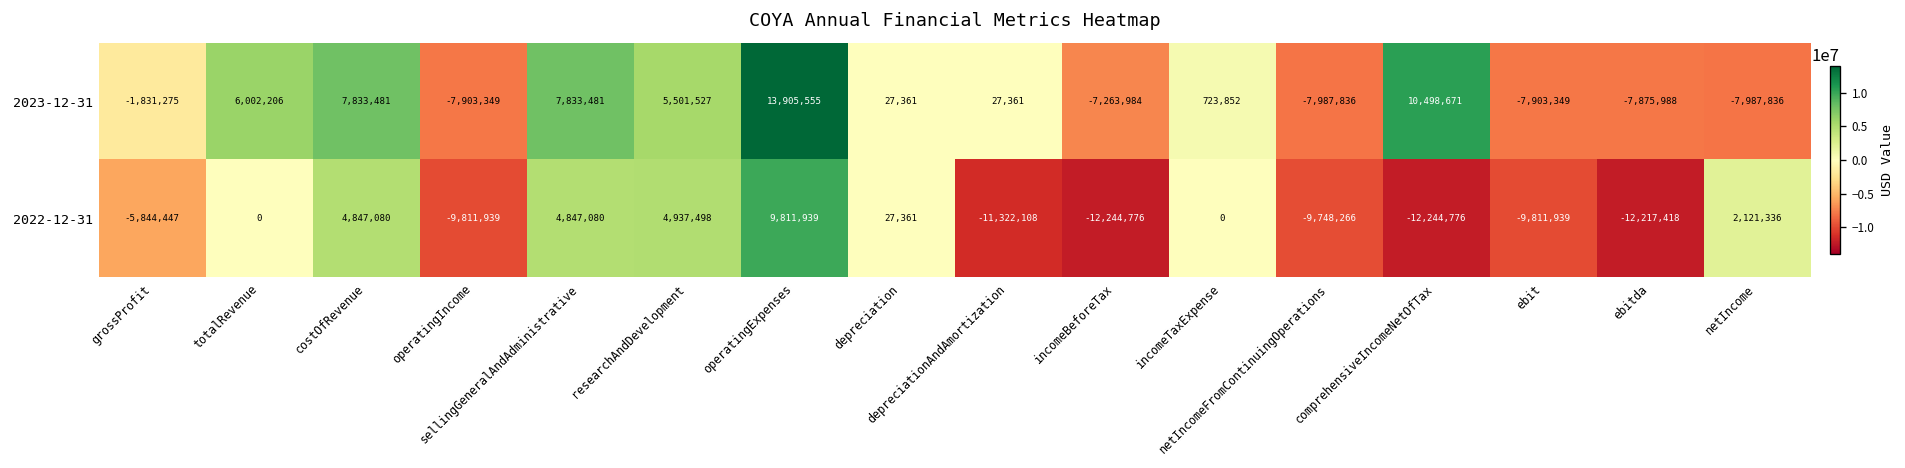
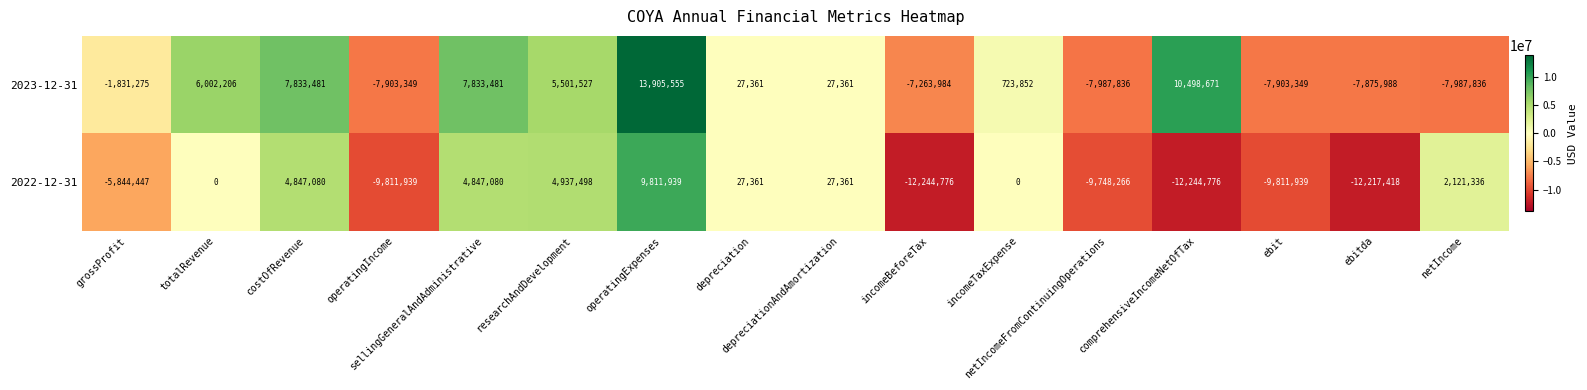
2022-12-31, depreciationAndAmortization: -11,322,108 -> 27,361
